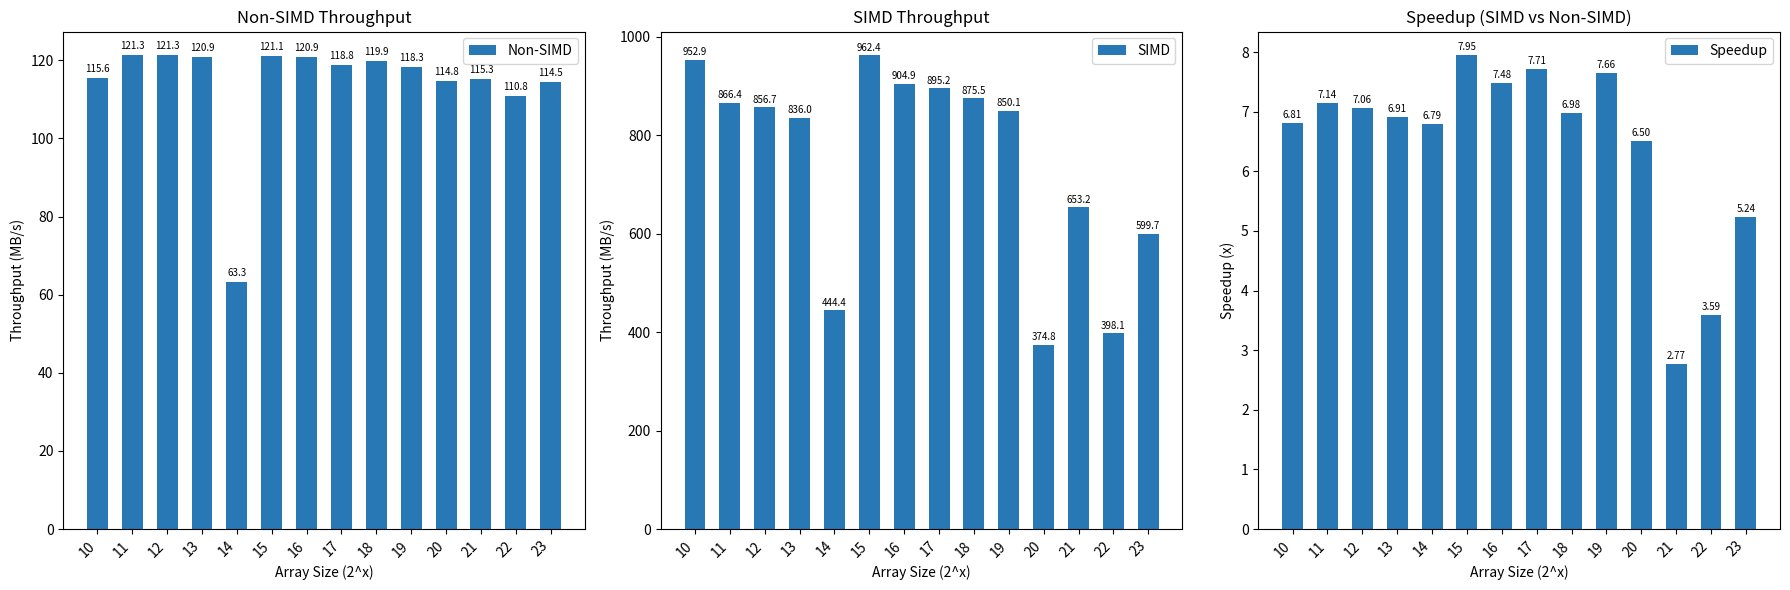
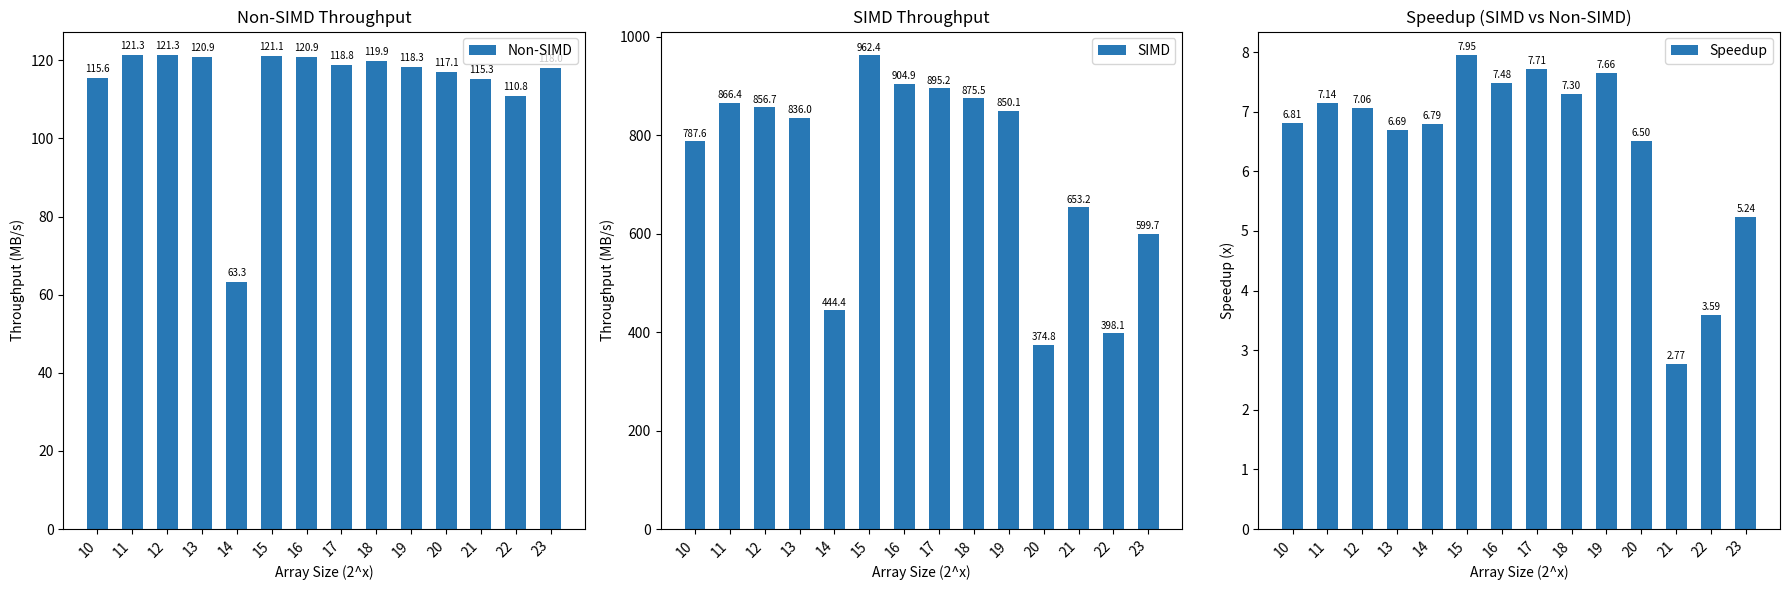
Non-SIMD Throughput, 20: 114.8 -> 117.1
Non-SIMD Throughput, 23: 114 -> 118
SIMD Throughput, 10: 952.9 -> 787.6
Speedup (SIMD vs Non-SIMD), 13: 6.91 -> 6.69
Speedup (SIMD vs Non-SIMD), 18: 6.98 -> 7.30
